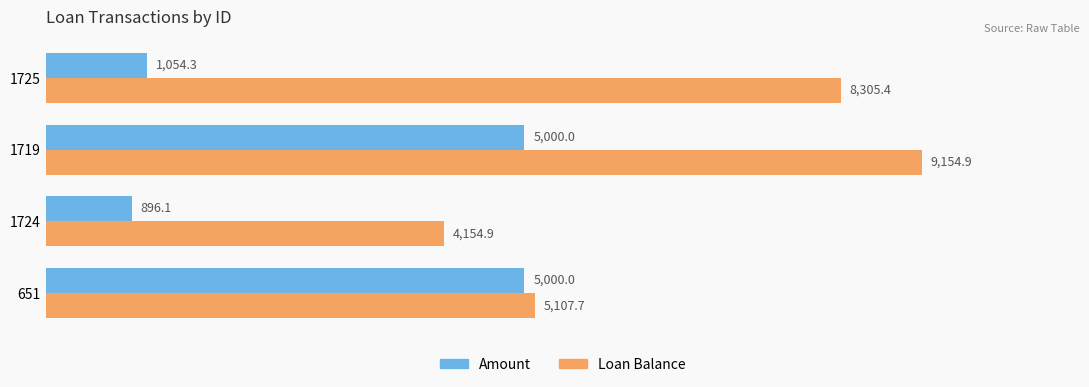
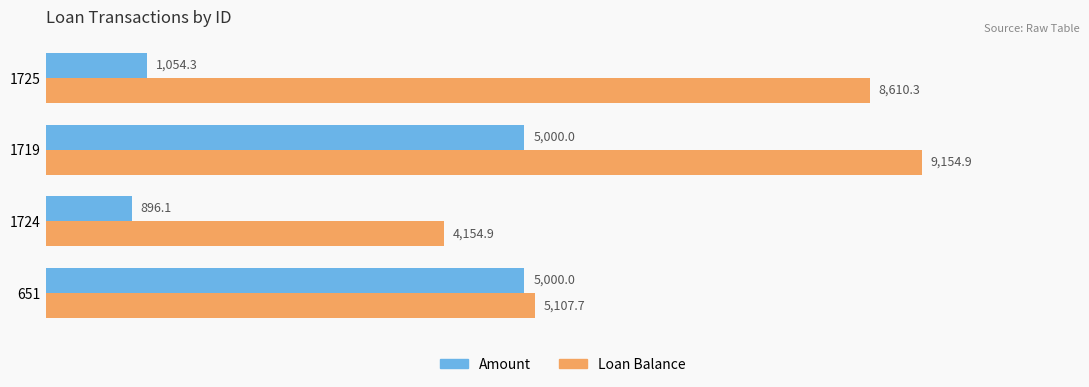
Loan Balance, 1725: 8,305.4 -> 8,610.3
